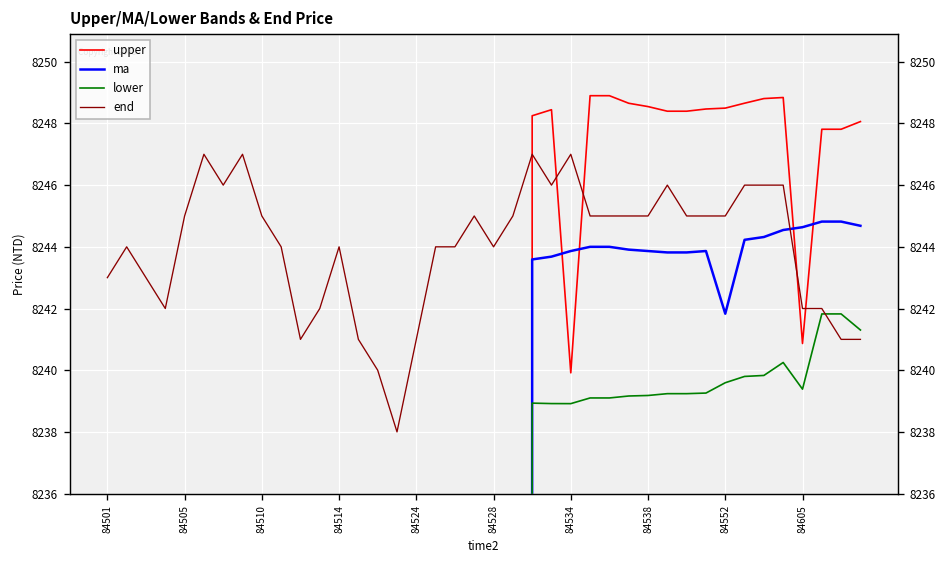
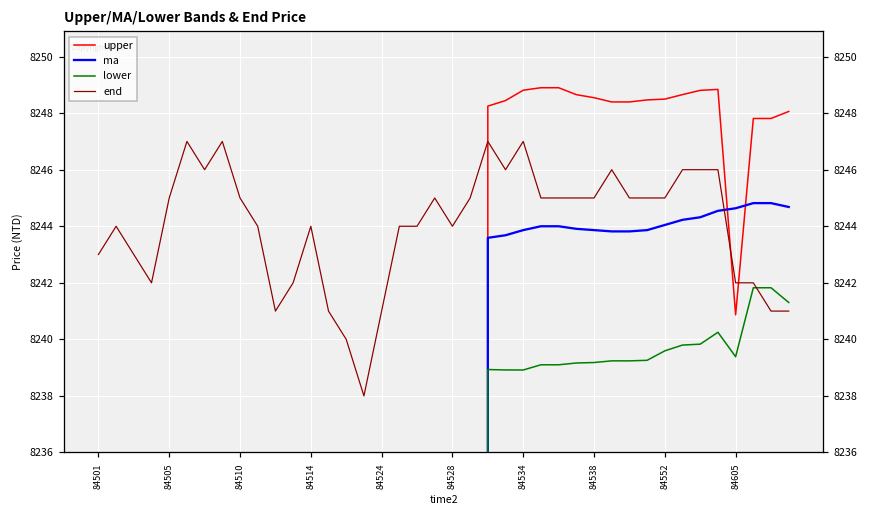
upper, 84534: 8239.9 -> 8248.8
ma, 84552: 8241.8 -> 8244.0
